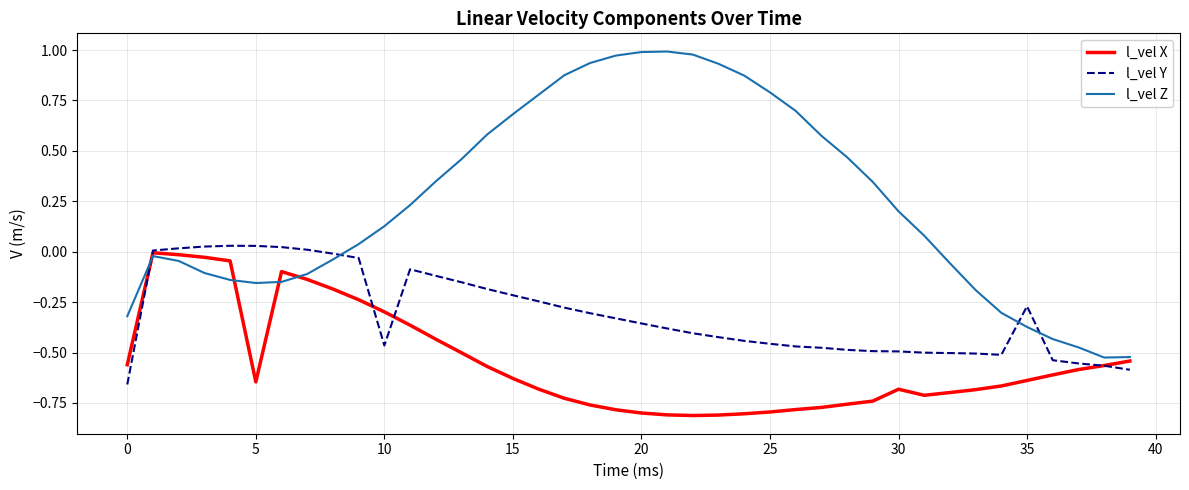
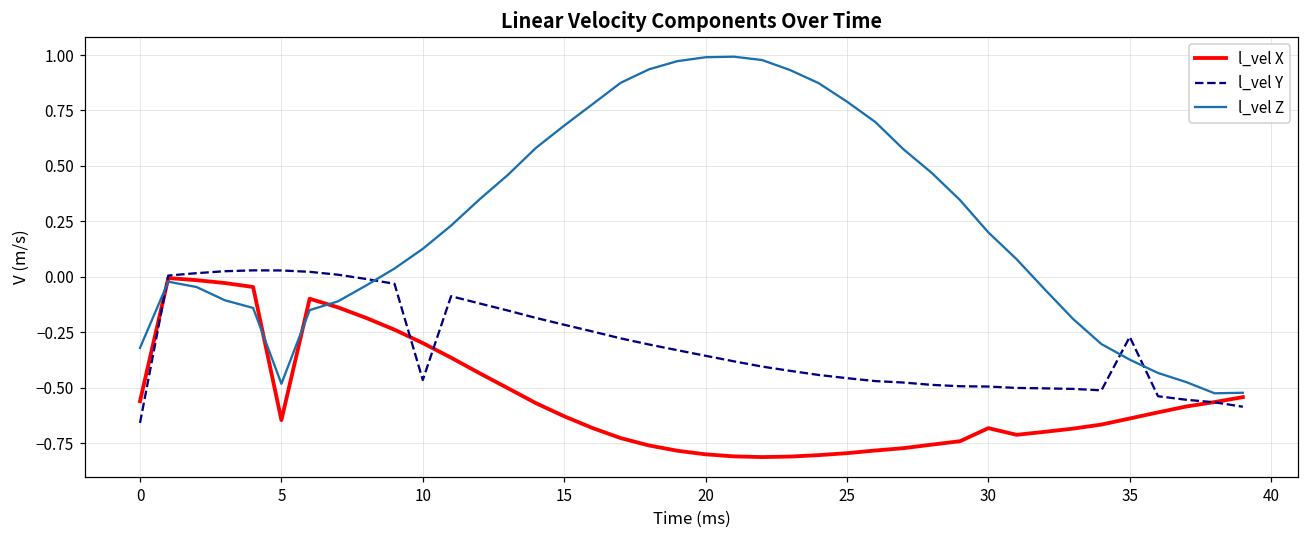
l_vel Z, 5: -0.16 -> -0.48
